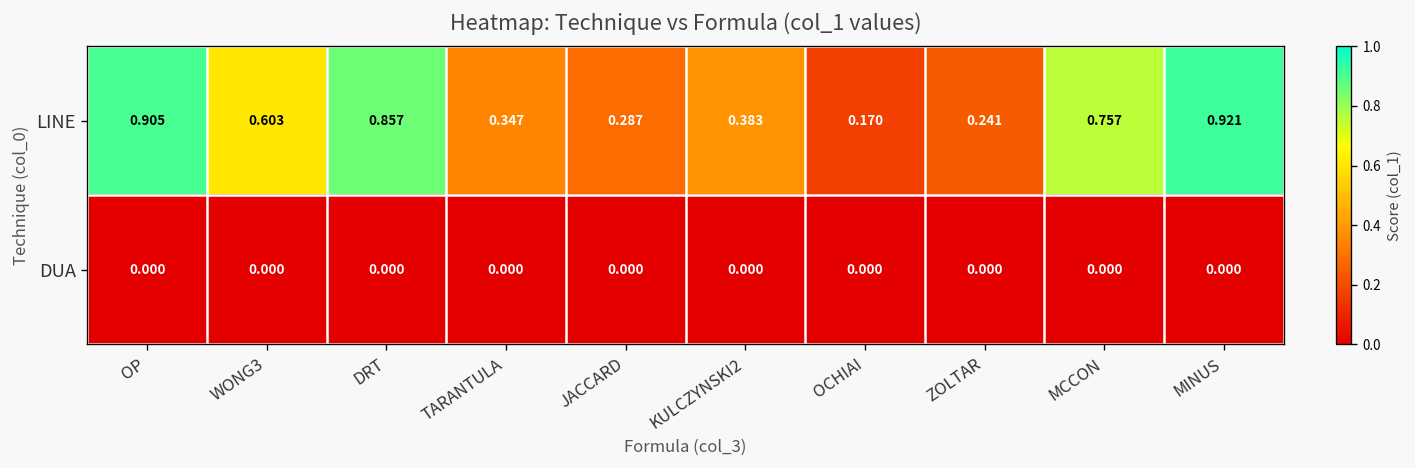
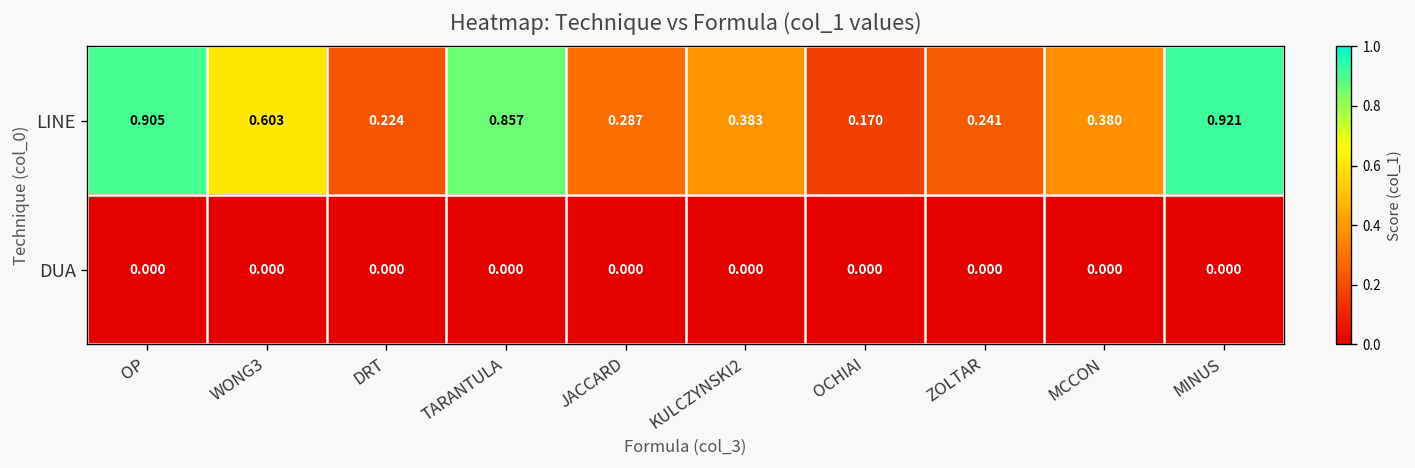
LINE, DRT: 0.857 -> 0.224
LINE, TARANTULA: 0.347 -> 0.857
LINE, MCCON: 0.757 -> 0.380
